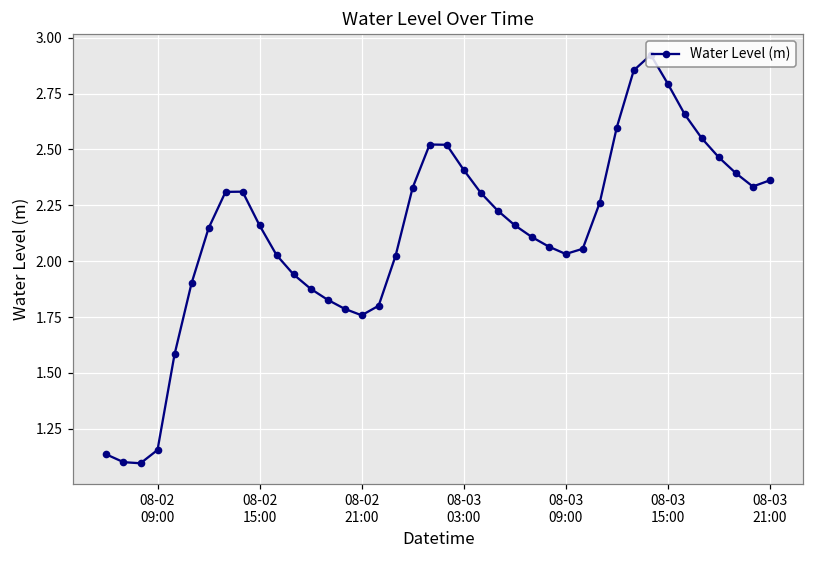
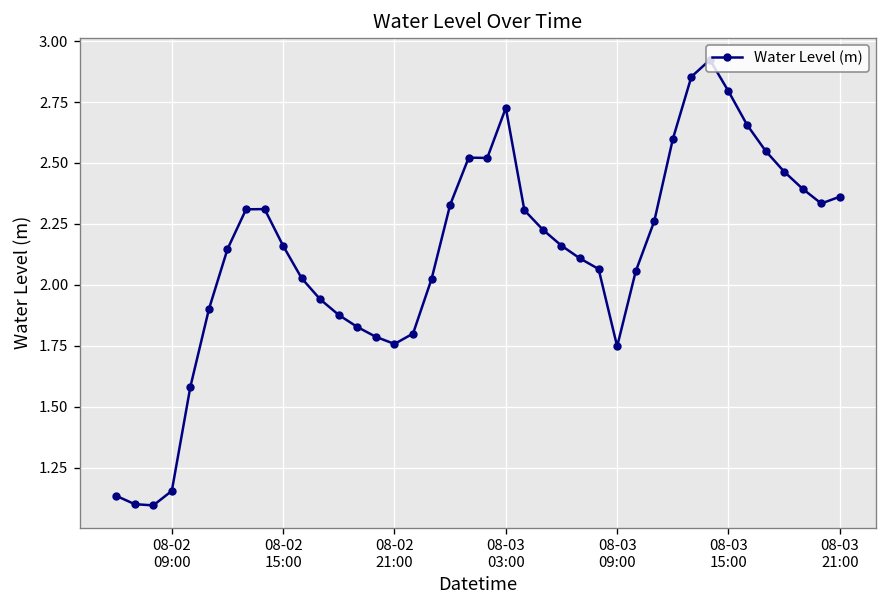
08-03 03:00: 2.41 -> 2.73
08-03 09:00: 2.03 -> 1.75
